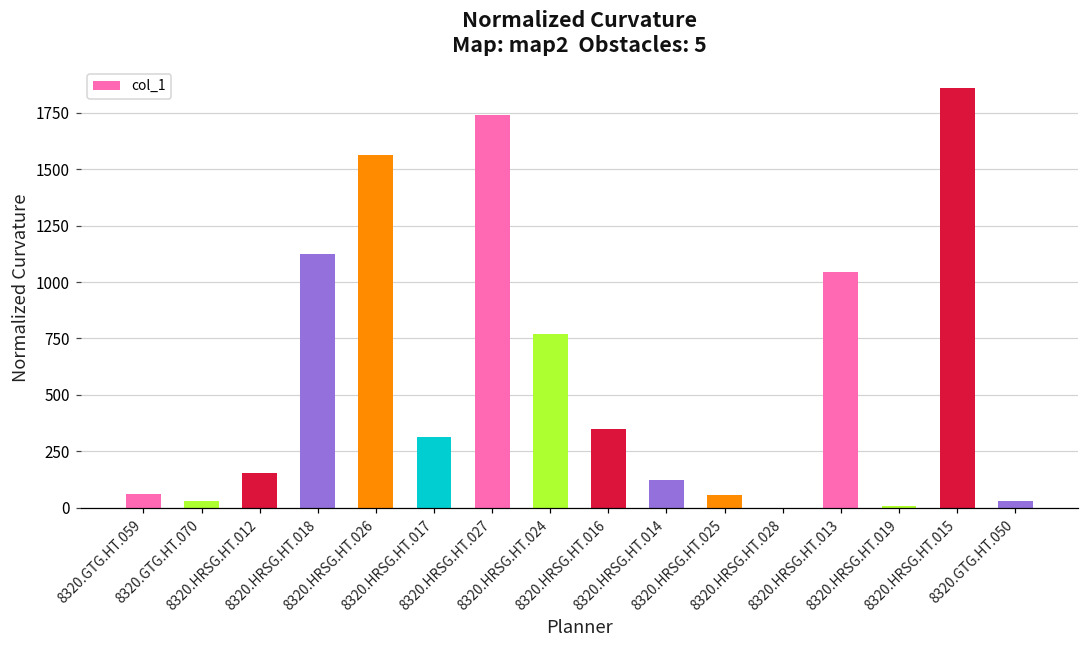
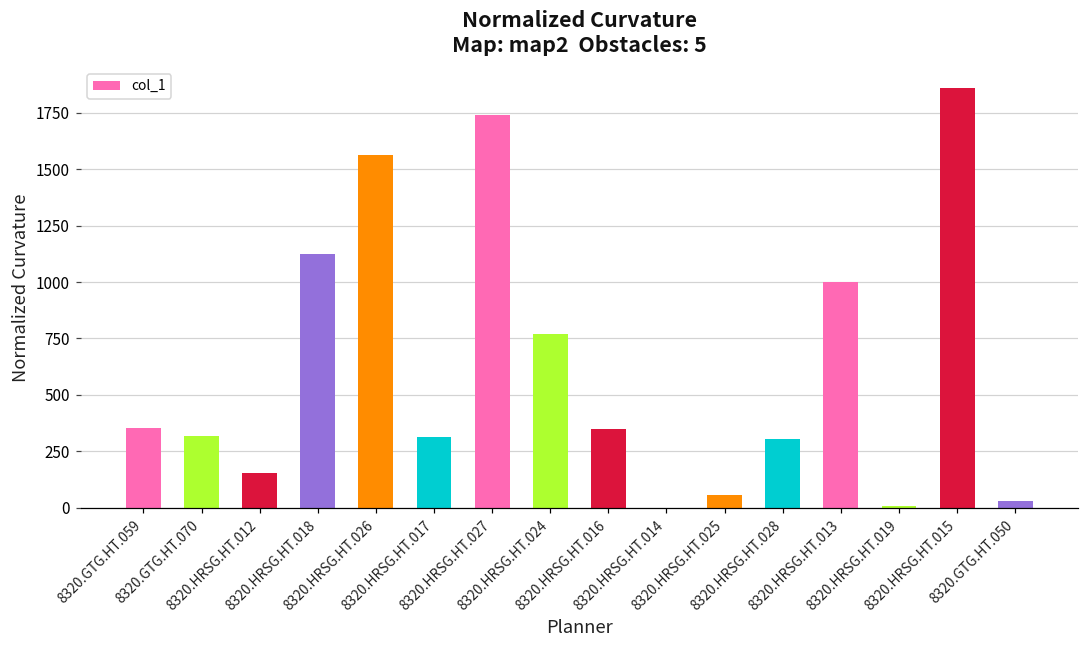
8320.GTG.HT.059: 60 -> 350
8320.GTG.HT.070: 30 -> 320
8320.HRSG.HT.014: 120 -> 0
8320.HRSG.HT.028: 0 -> 300
8320.HRSG.HT.013: 1040 -> 1000
